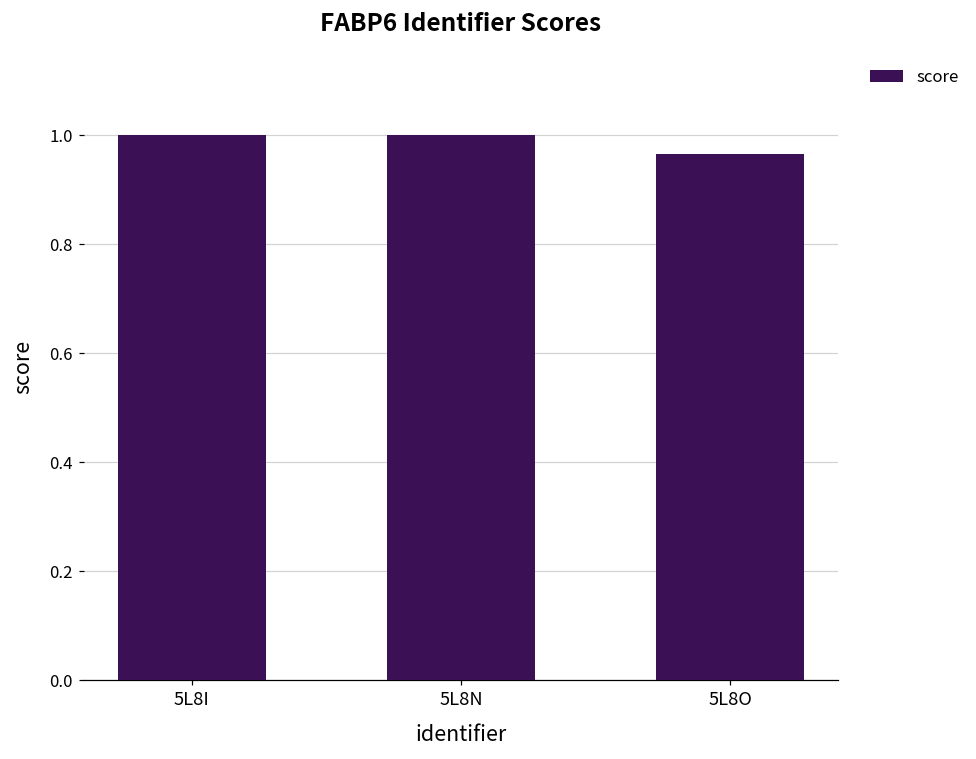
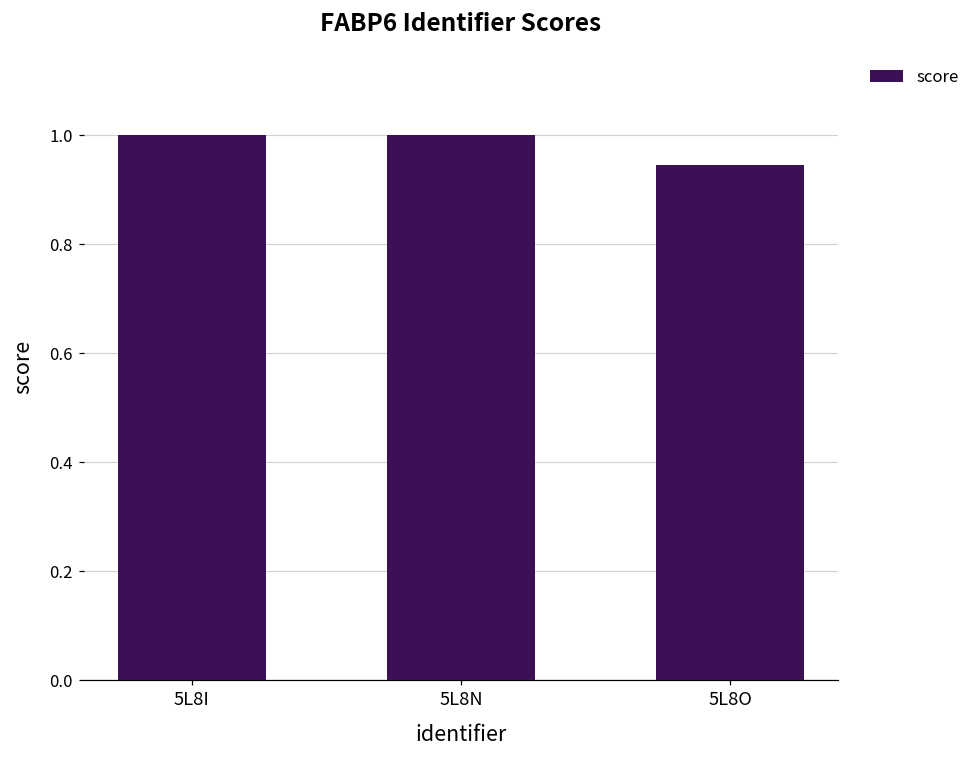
5L8O: 0.97 -> 0.95
